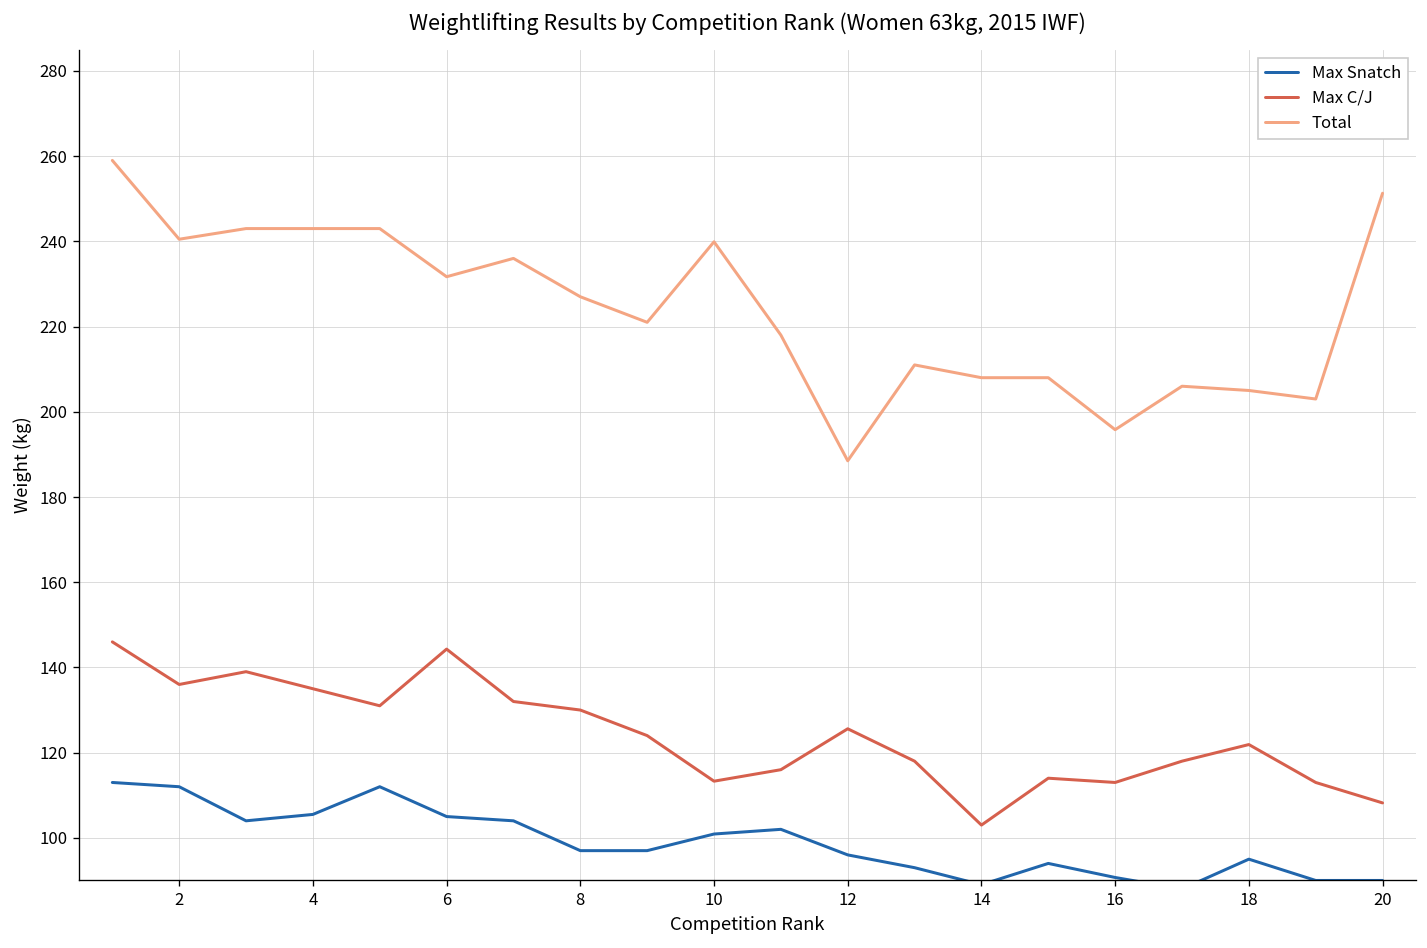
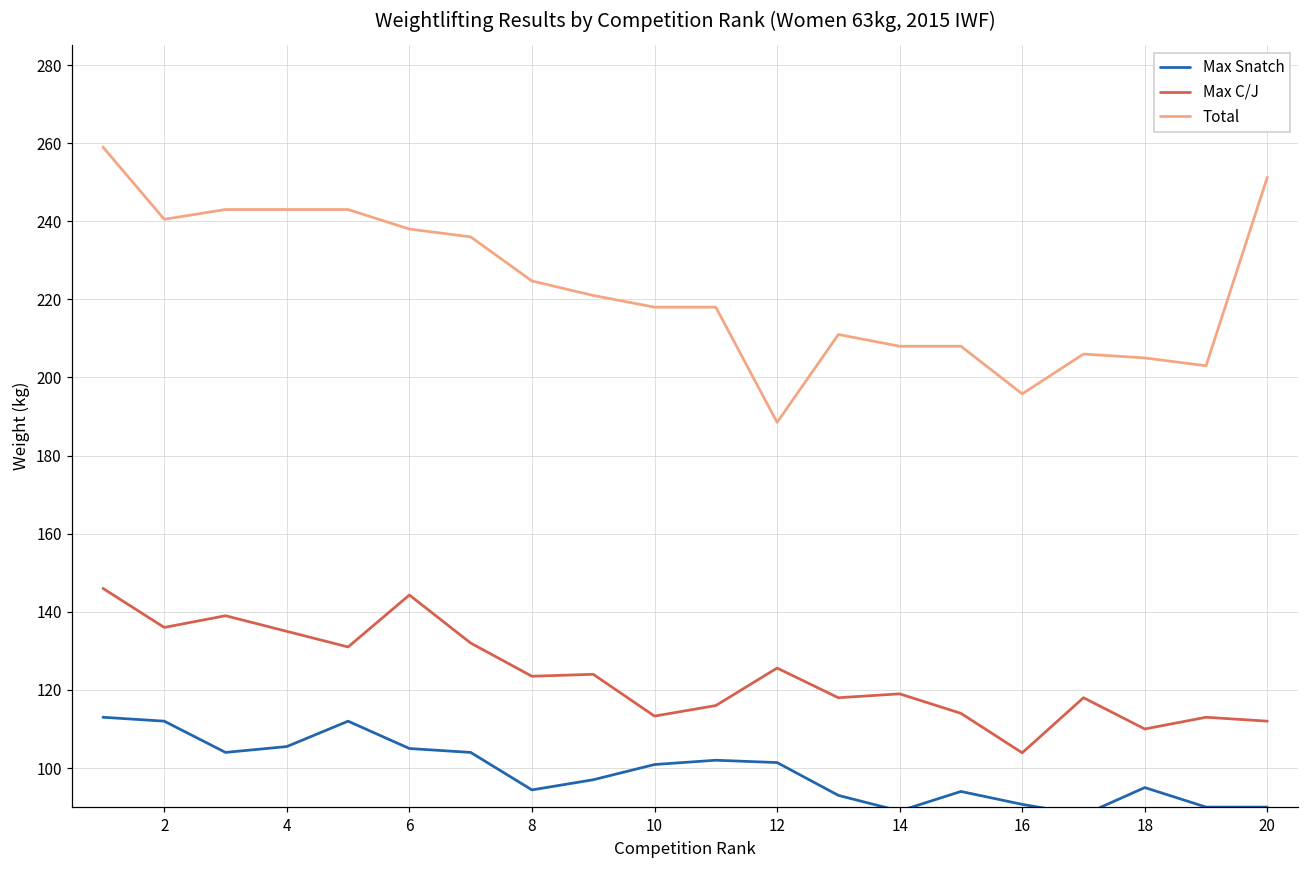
Total, 6: 232 -> 238
Max Snatch, 8: 97 -> 94
Max C/J, 8: 130 -> 124
Total, 8: 227 -> 225
Total, 10: 240 -> 218
Max Snatch, 12: 96 -> 101
Max C/J, 14: 103 -> 119
Max C/J, 16: 113 -> 104
Max C/J, 18: 122 -> 110
Max C/J, 20: 108 -> 112
